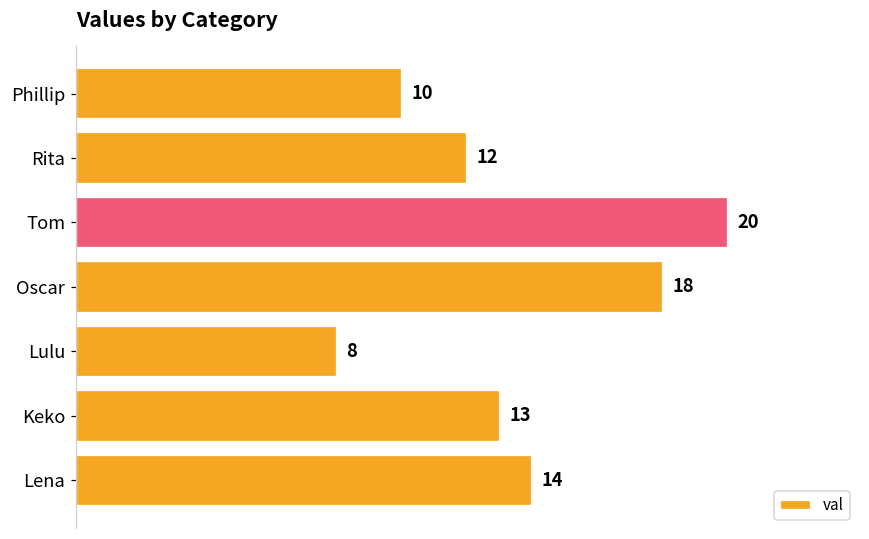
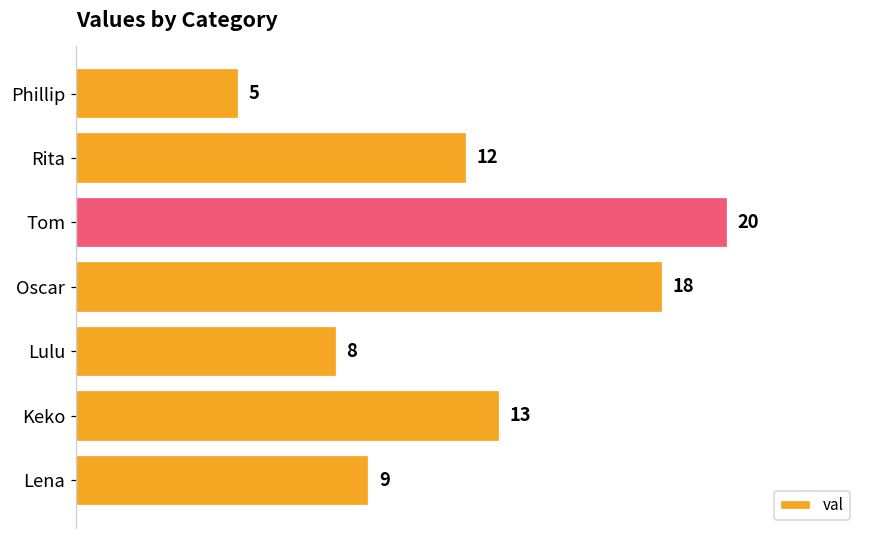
Phillip: 10 -> 5
Lena: 14 -> 9
